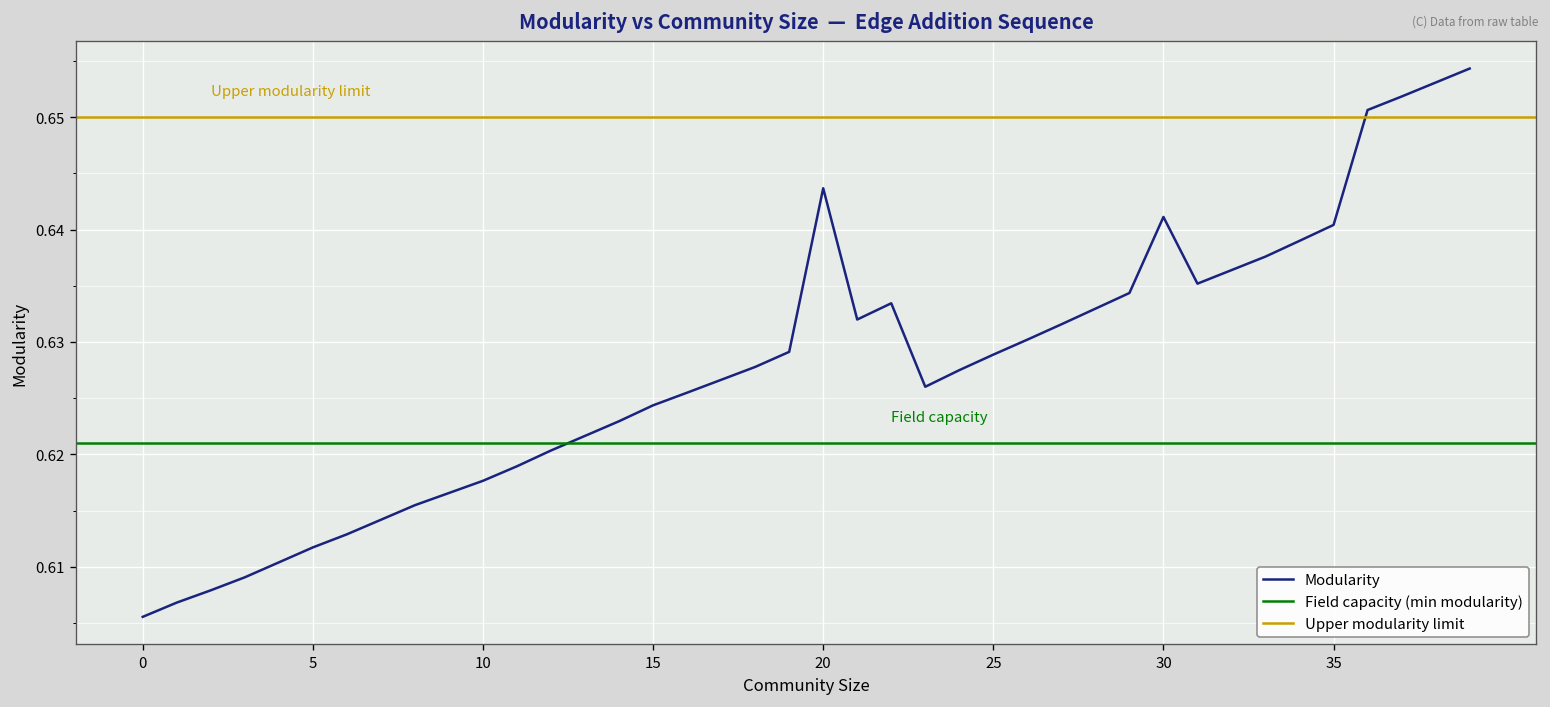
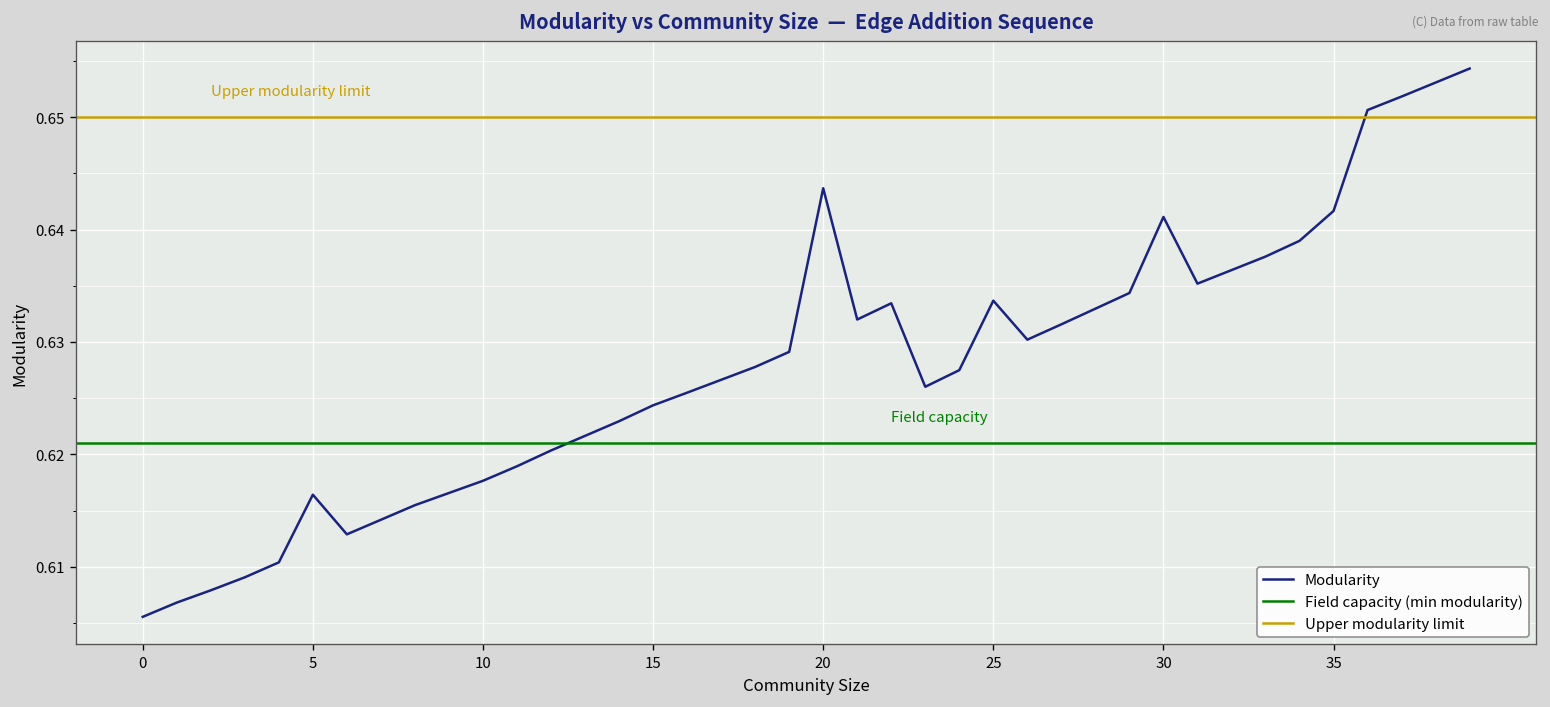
5: 0.612 -> 0.616
25: 0.629 -> 0.634
35: 0.640 -> 0.642
